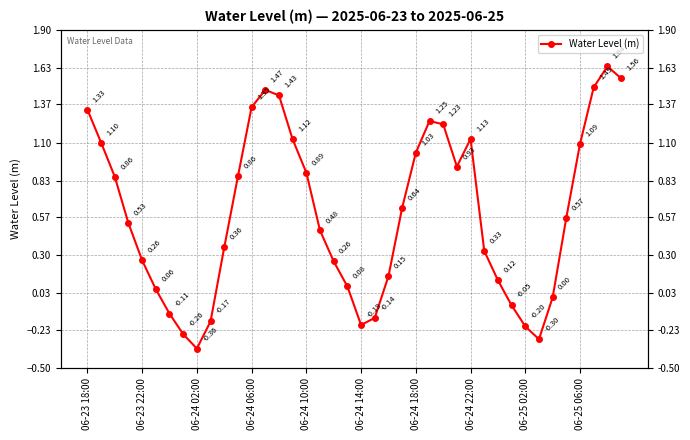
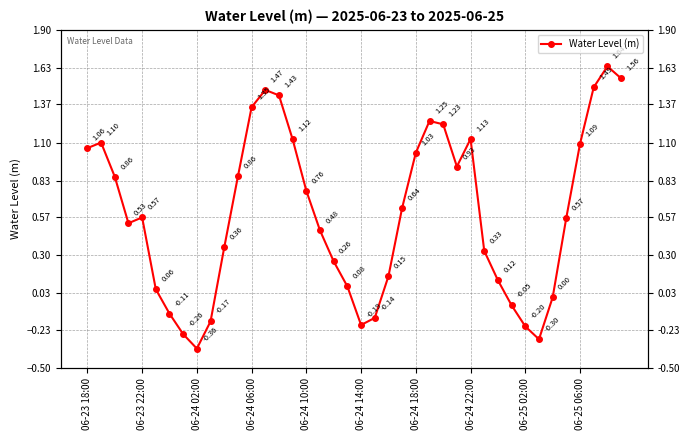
06-23 18:00: 1.33 -> 1.06
06-23 22:00: 0.26 -> 0.57
06-24 10:00: 0.89 -> 0.76
